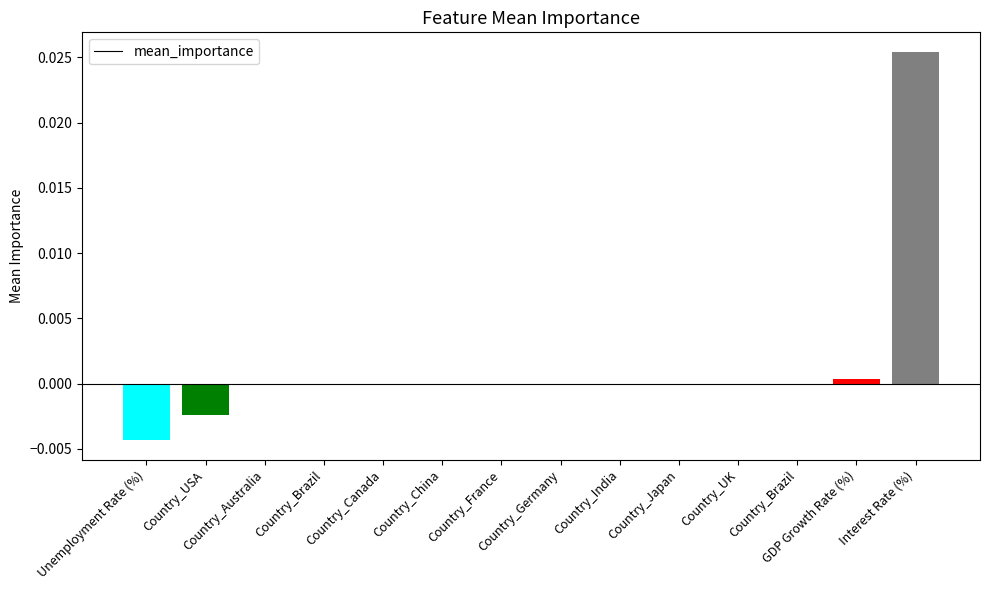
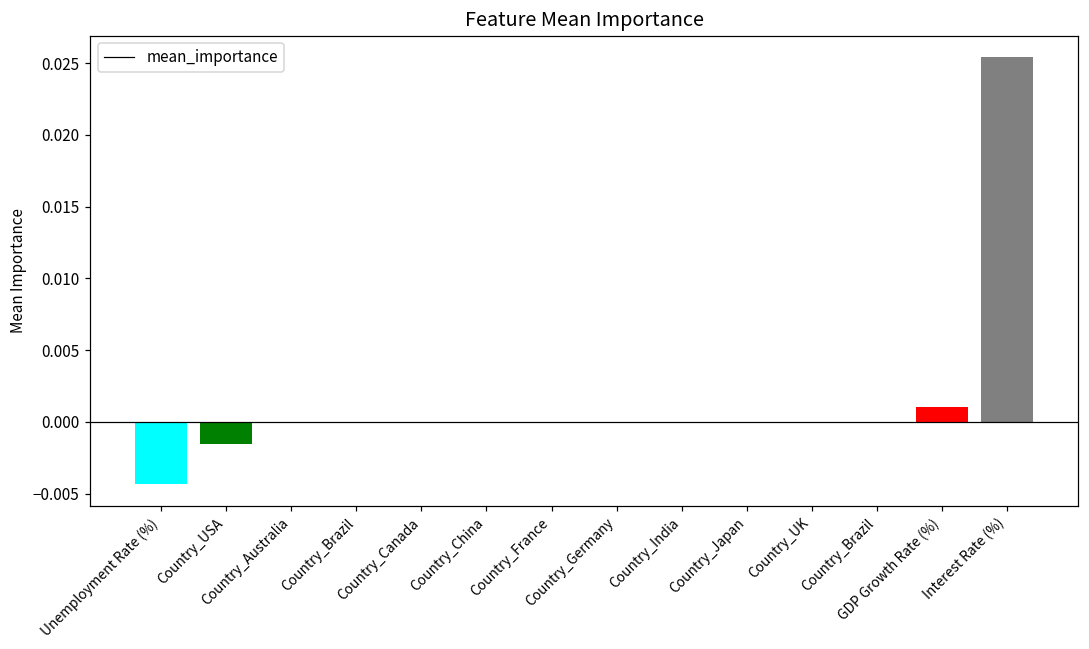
Country_USA: -0.0024 -> -0.0015
GDP Growth Rate (%): 0.0004 -> 0.0010
